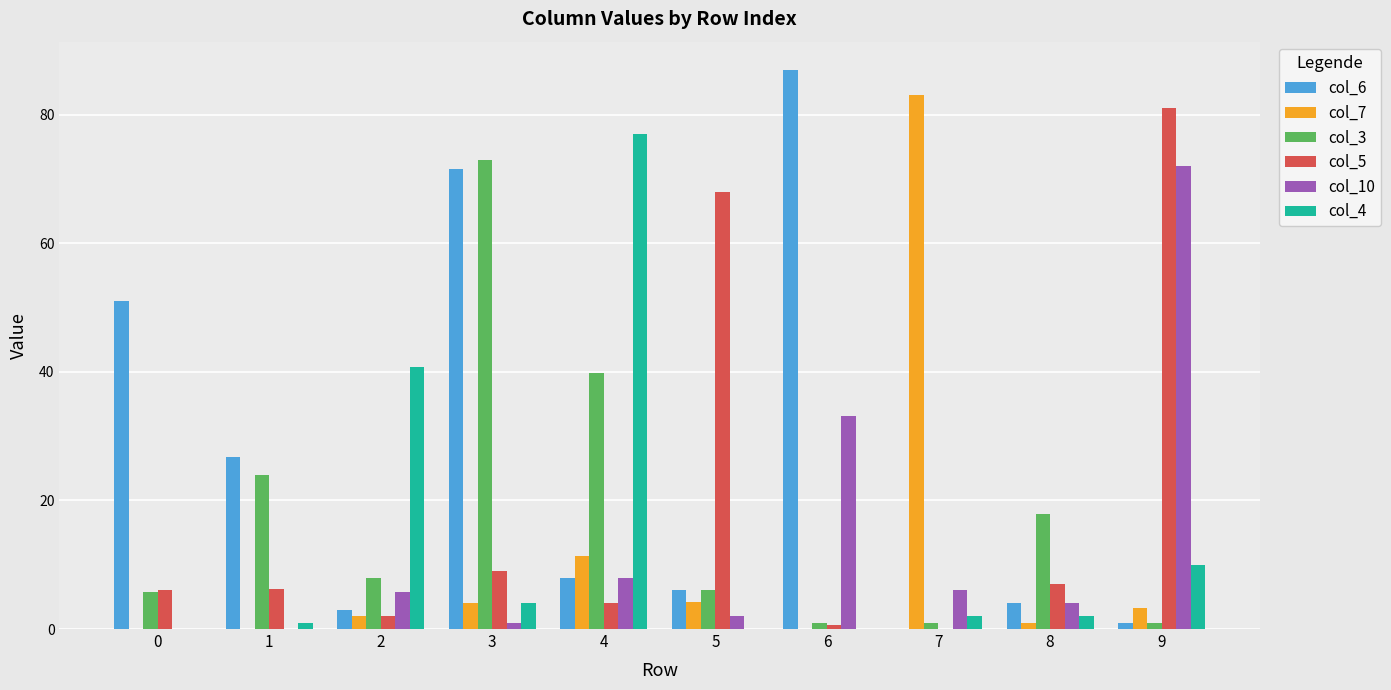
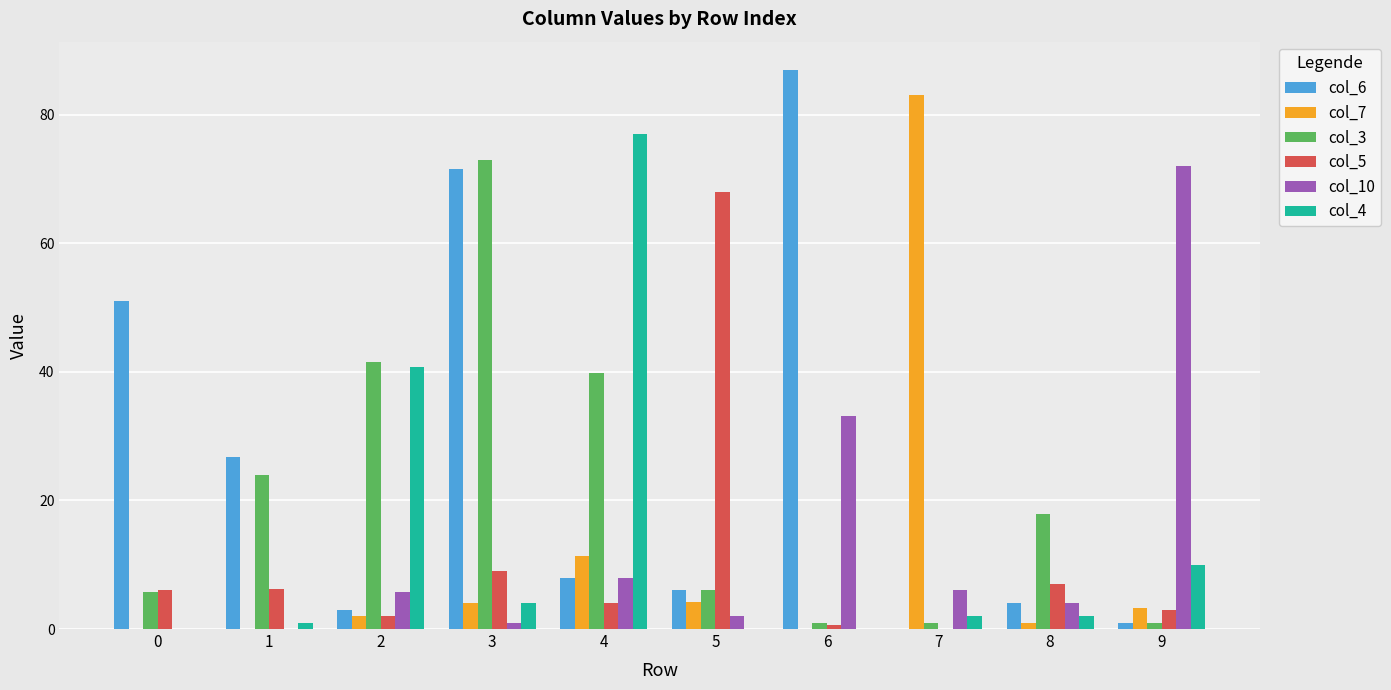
col_3, 2: 8 -> 42
col_5, 9: 81 -> 3
